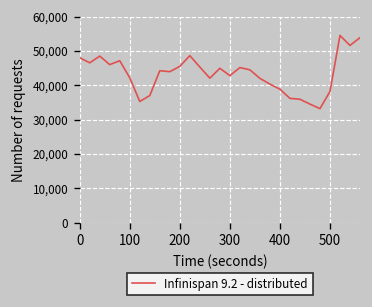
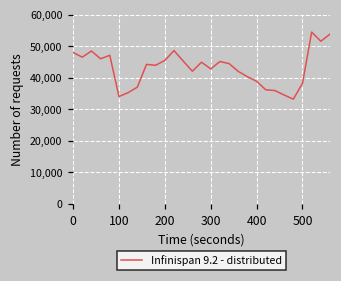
100: 42,000 -> 34,000
